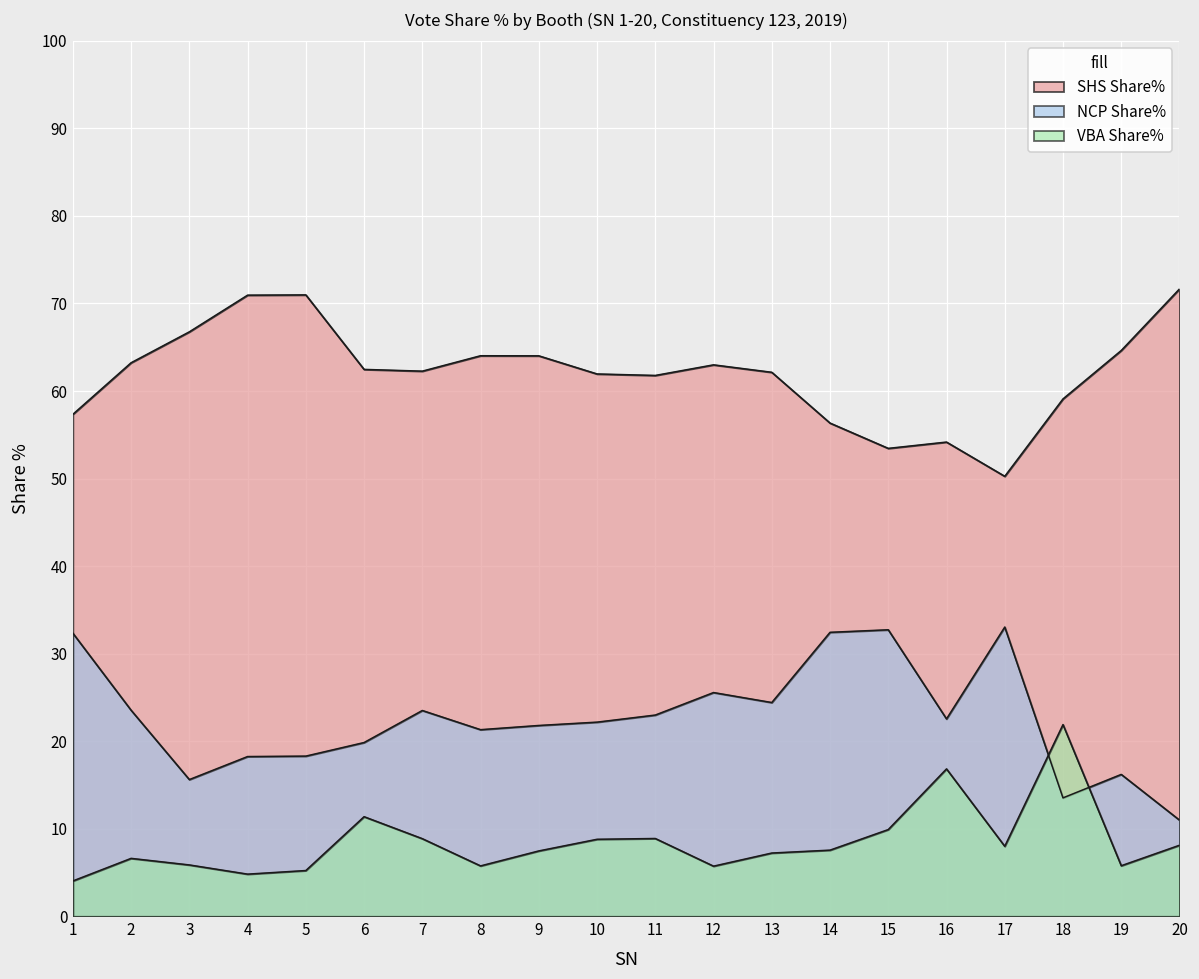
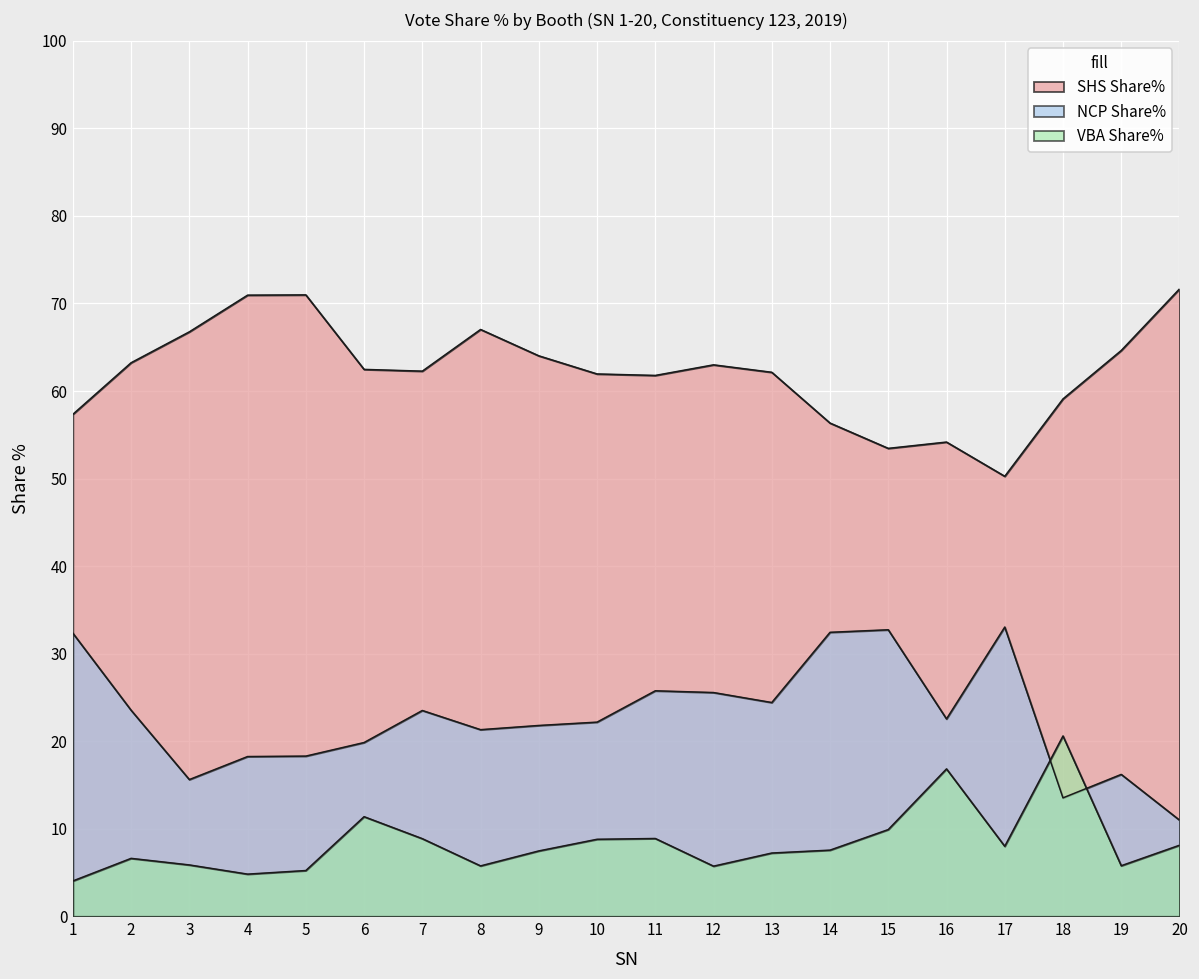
SHS Share%, 8: 64 -> 67
NCP Share%, 11: 23 -> 26
VBA Share%, 18: 22 -> 21
